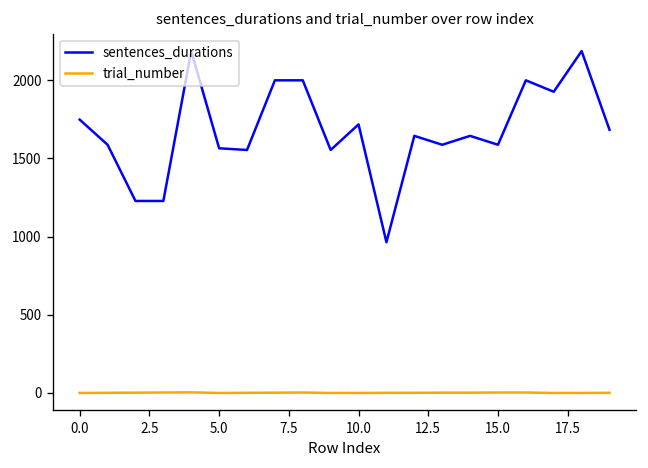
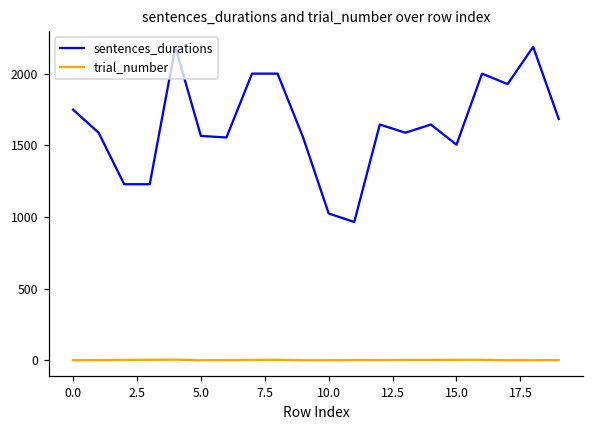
sentences_durations, 10.0: 1720 -> 1020
sentences_durations, 15.0: 1590 -> 1500
